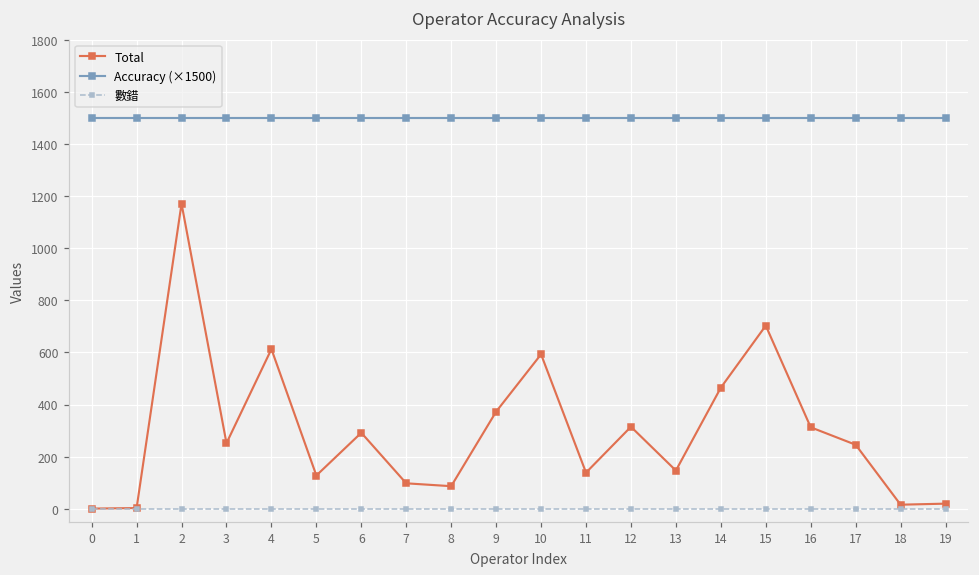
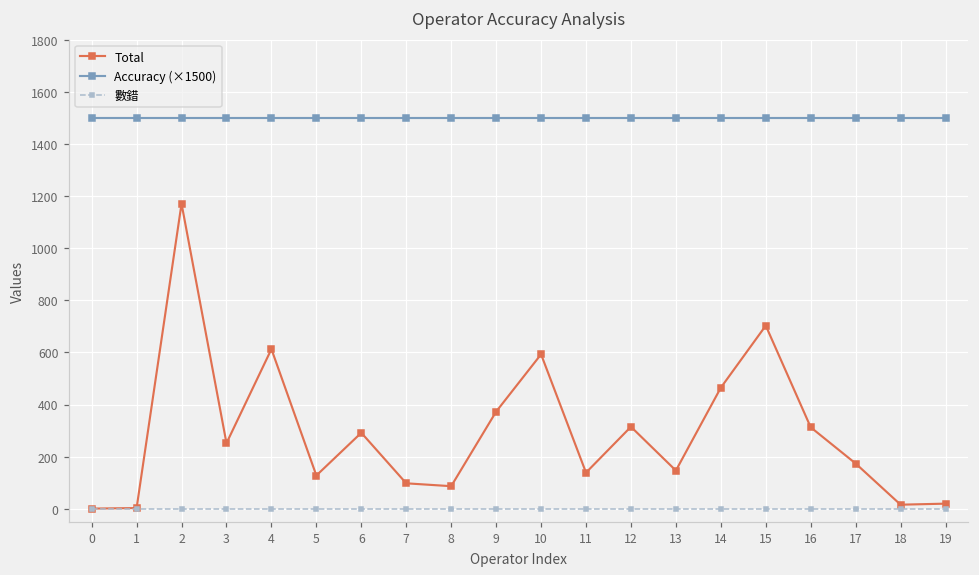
Total, 17: 250 -> 170
